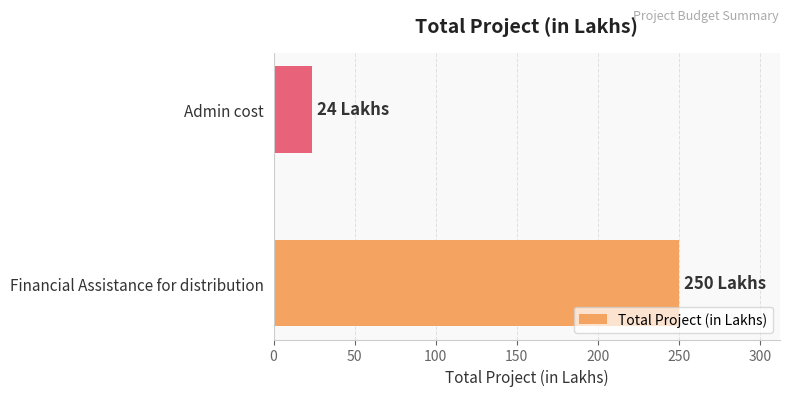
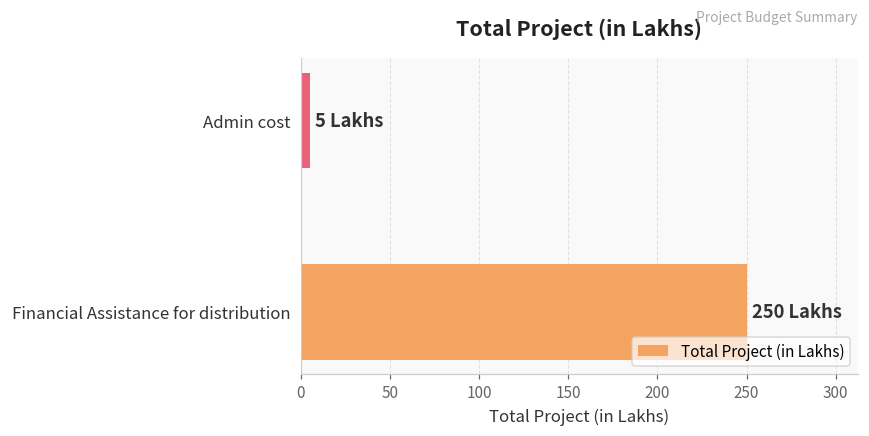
Admin cost: 24 -> 5
